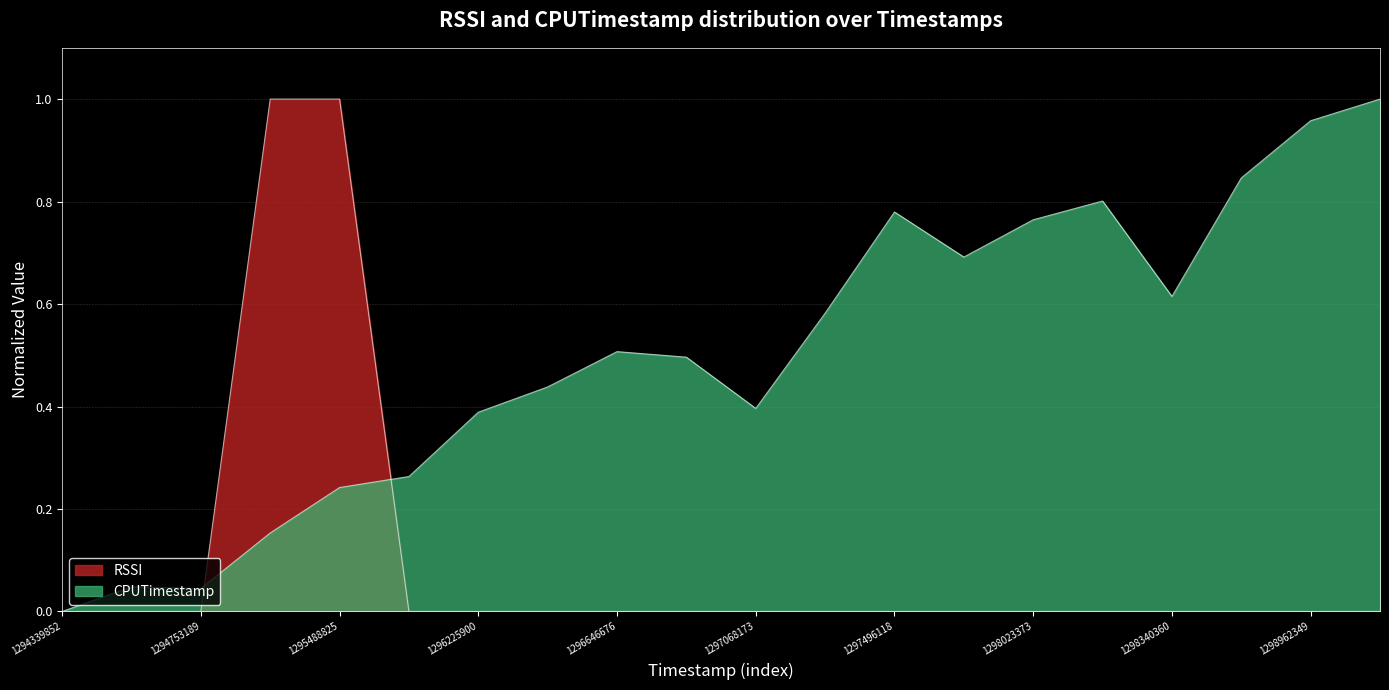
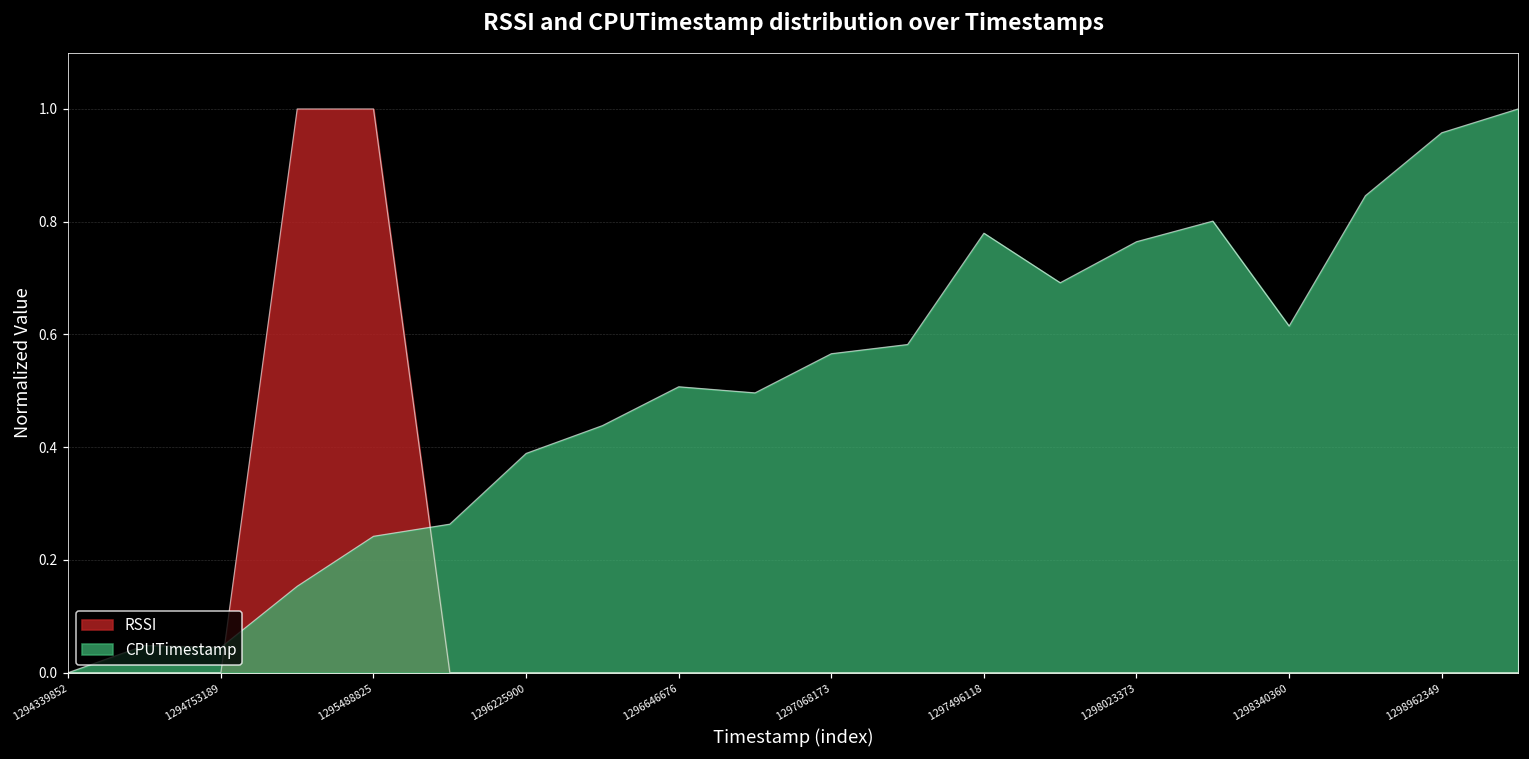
CPUTimestamp, 1297068173: 0.40 -> 0.57
